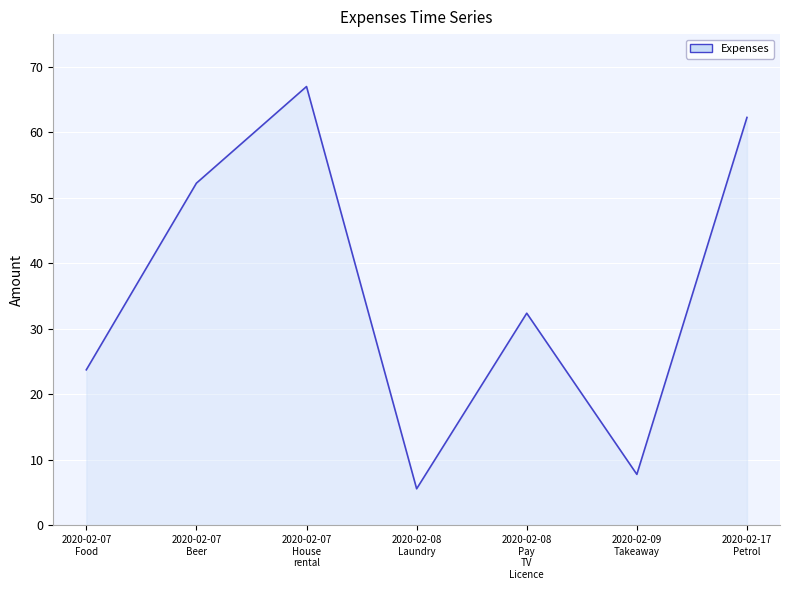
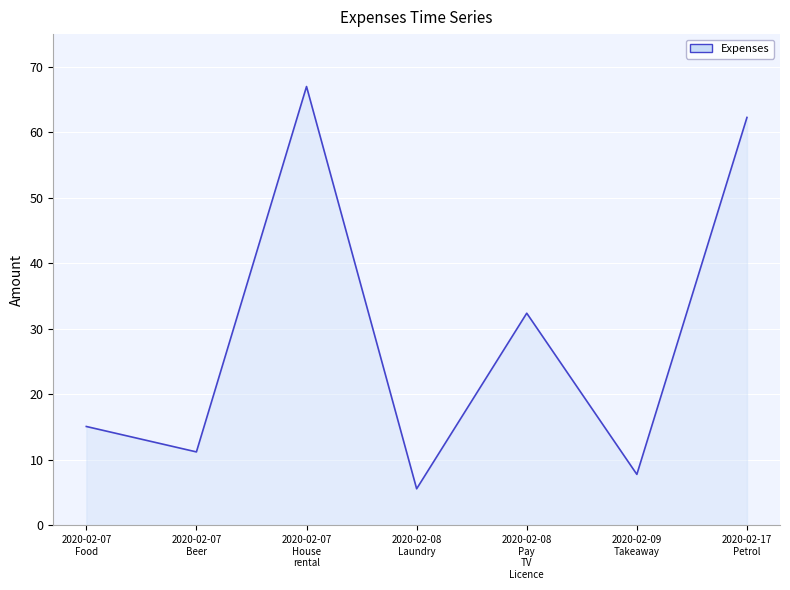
2020-02-07 Food: 24 -> 15
2020-02-07 Beer: 52 -> 11
